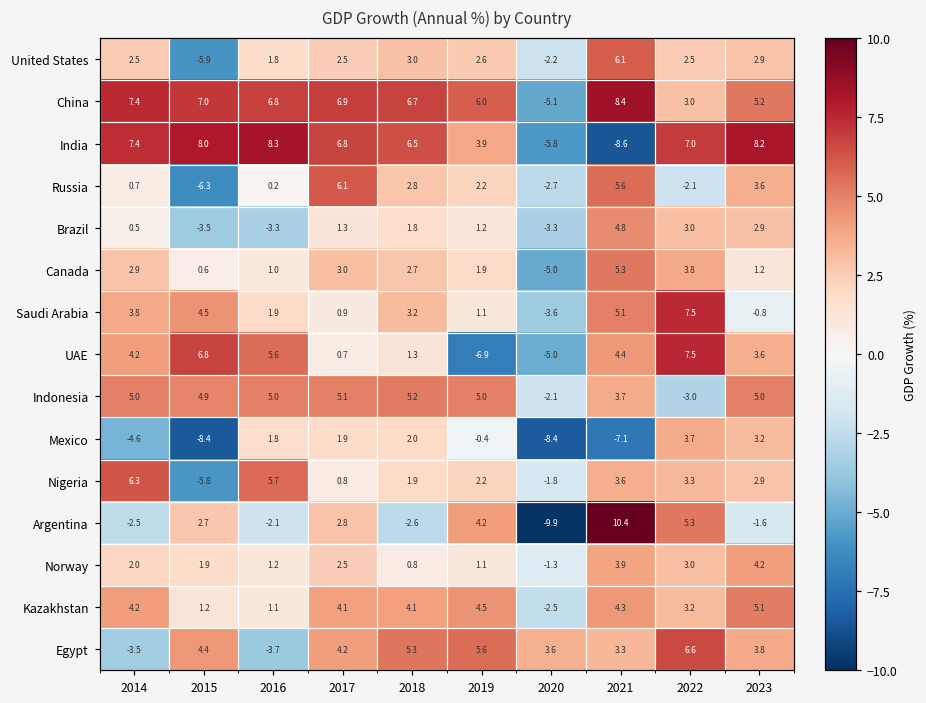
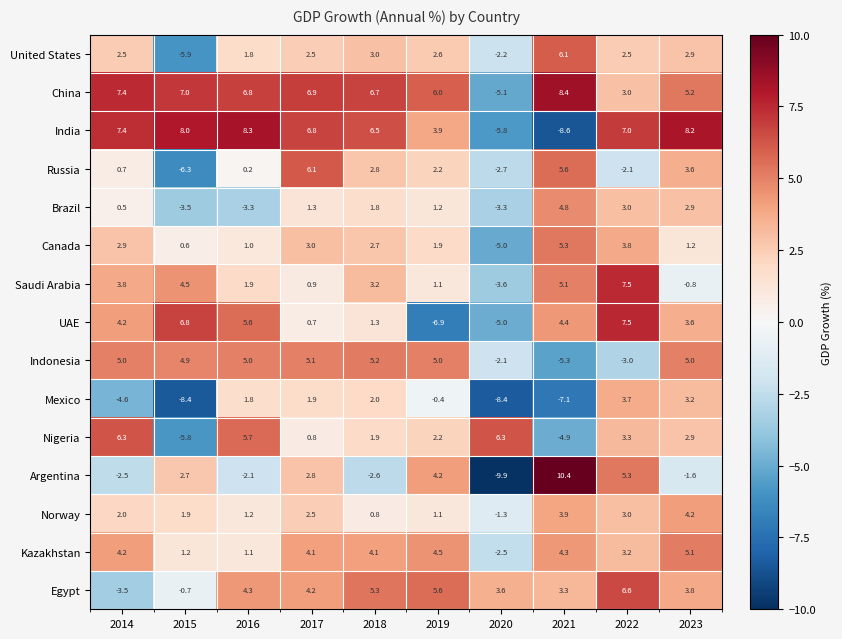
Indonesia, 2021: 3.7 -> -5.3
Nigeria, 2020: -1.8 -> 6.3
Nigeria, 2021: 3.6 -> -4.9
Egypt, 2015: 4.4 -> -0.7
Egypt, 2016: -3.7 -> 4.3
